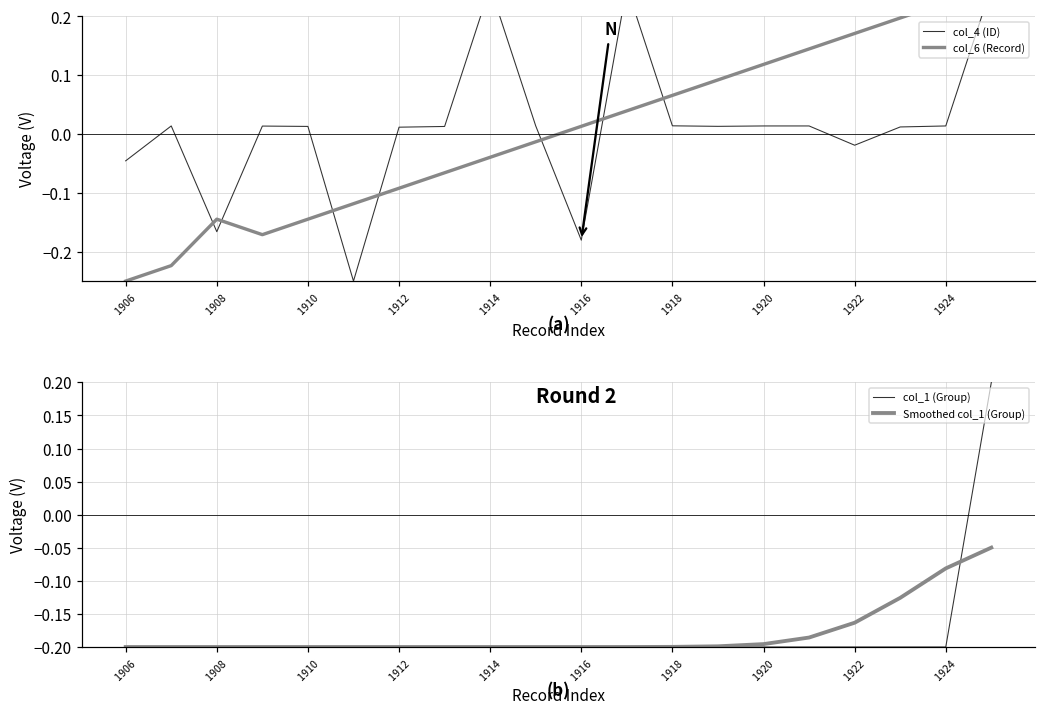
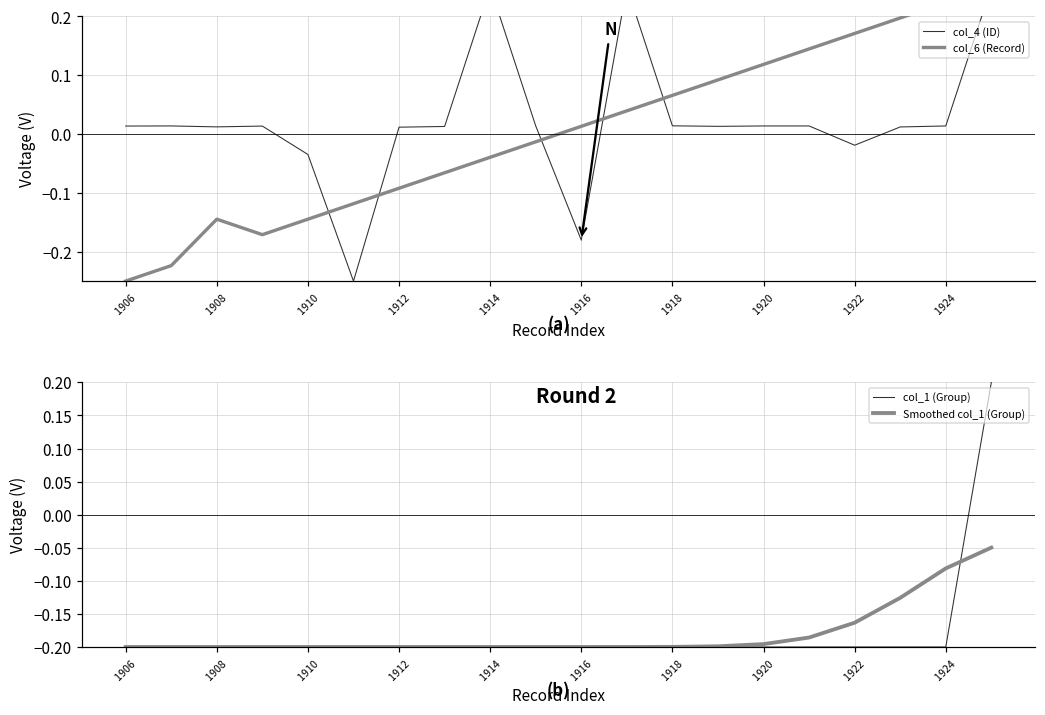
(a), col_4 (ID), 1906: -0.05 -> 0.01
(a), col_4 (ID), 1908: -0.17 -> 0.01
(a), col_4 (ID), 1910: 0.01 -> -0.03
